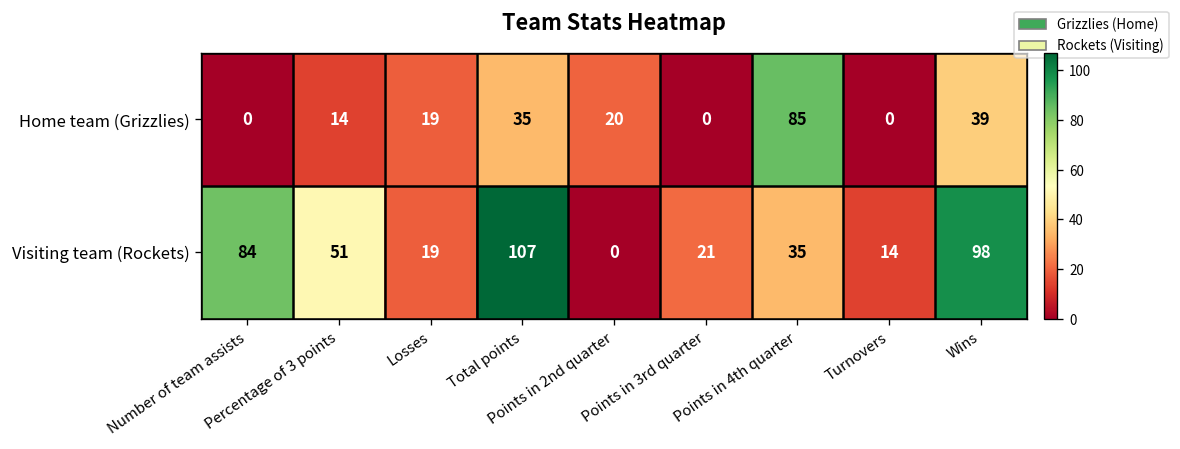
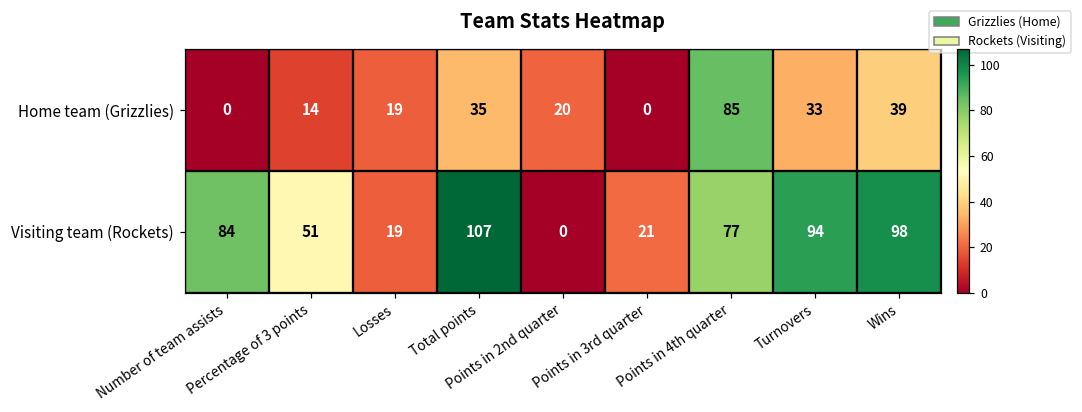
Home team (Grizzlies), Turnovers: 0 -> 33
Visiting team (Rockets), Points in 4th quarter: 35 -> 77
Visiting team (Rockets), Turnovers: 14 -> 94
